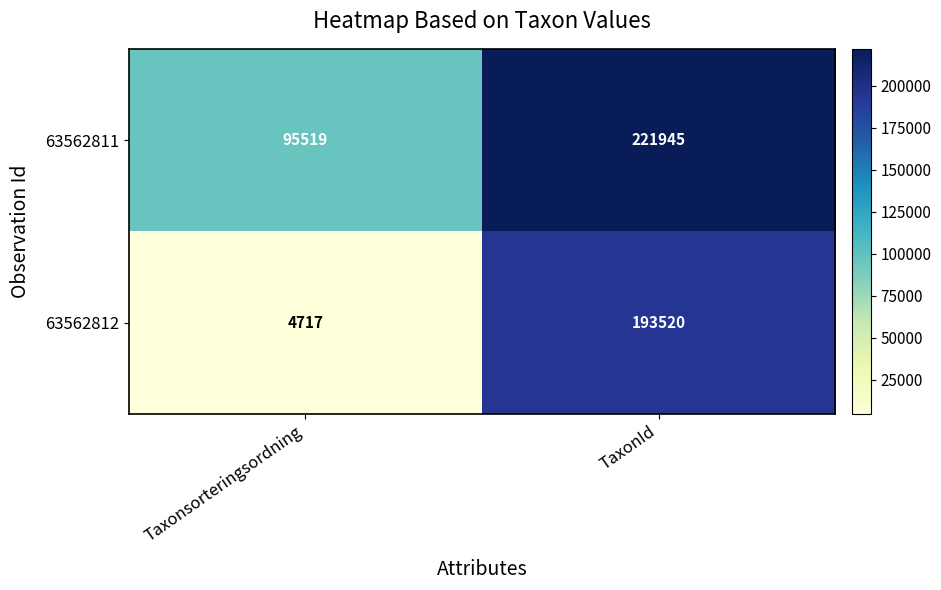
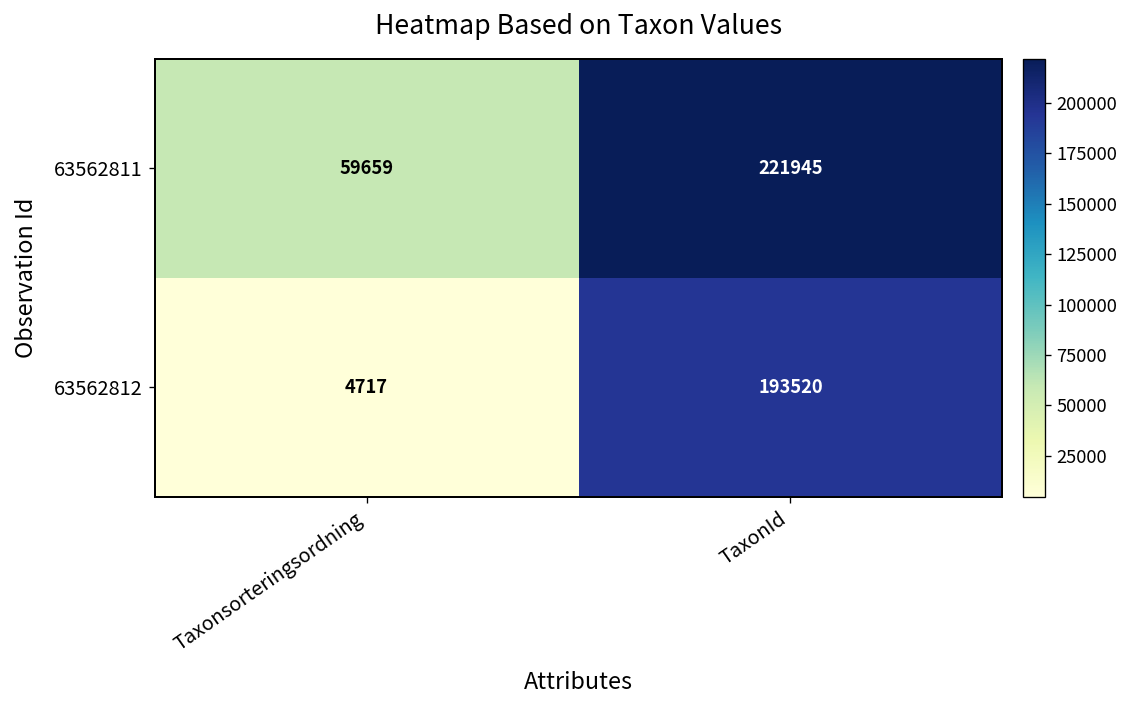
63562811, Taxonsorteringsordning: 95519 -> 59659
